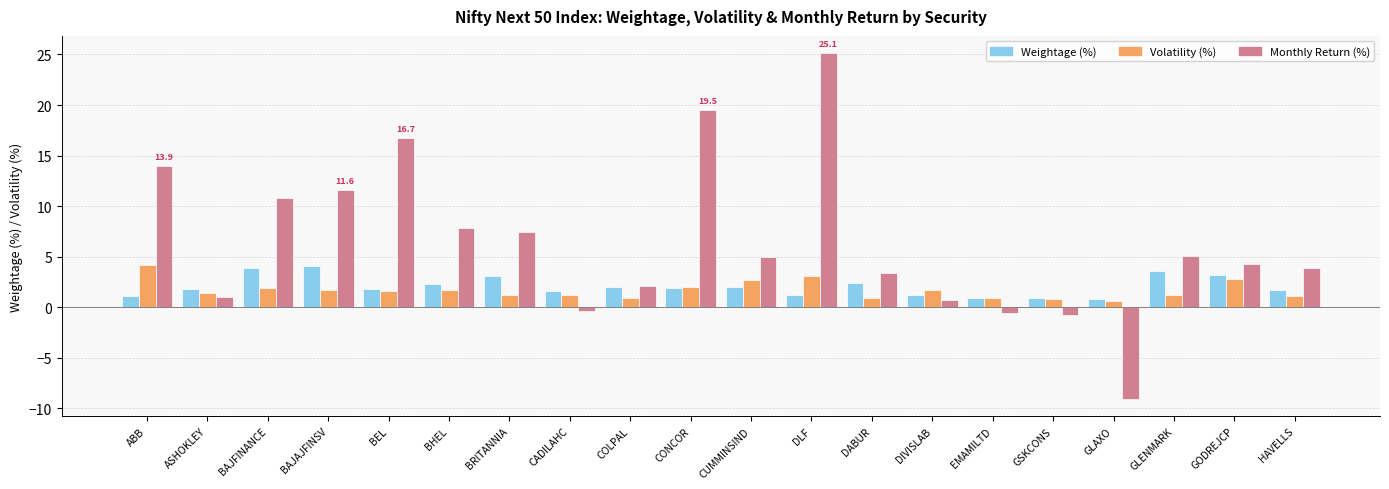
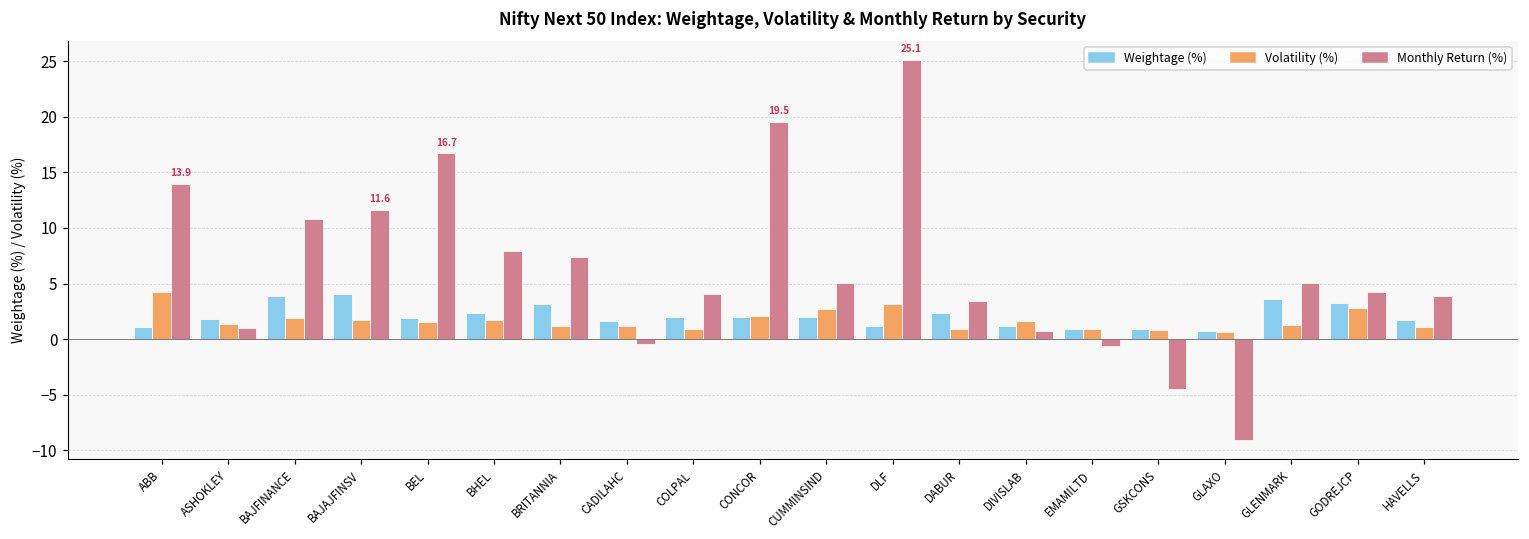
Monthly Return (%), COLPAL: 2.1 -> 4.0
Monthly Return (%), GSKCONS: -0.7 -> -4.5
